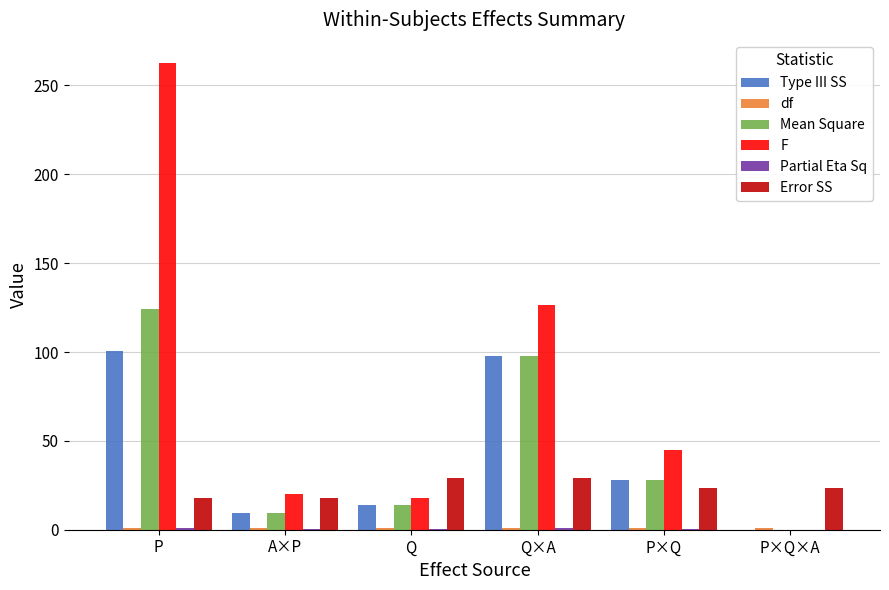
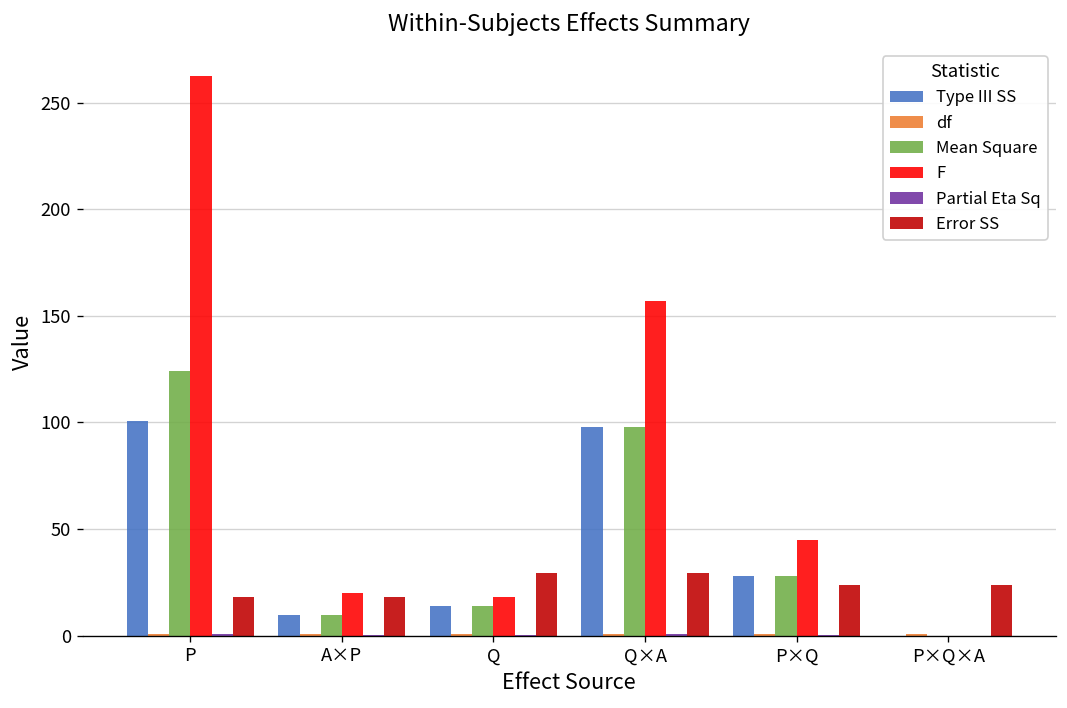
F, Q×A: 127 -> 157
